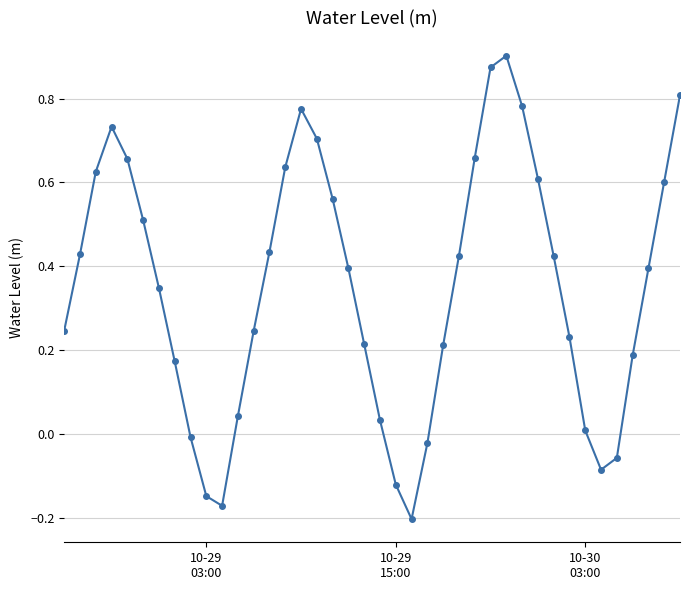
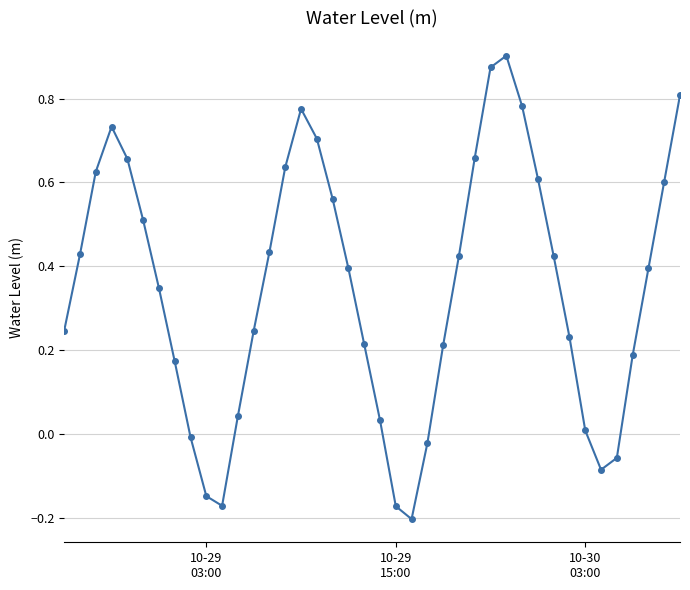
10-29 15:00: -0.12 -> -0.17
